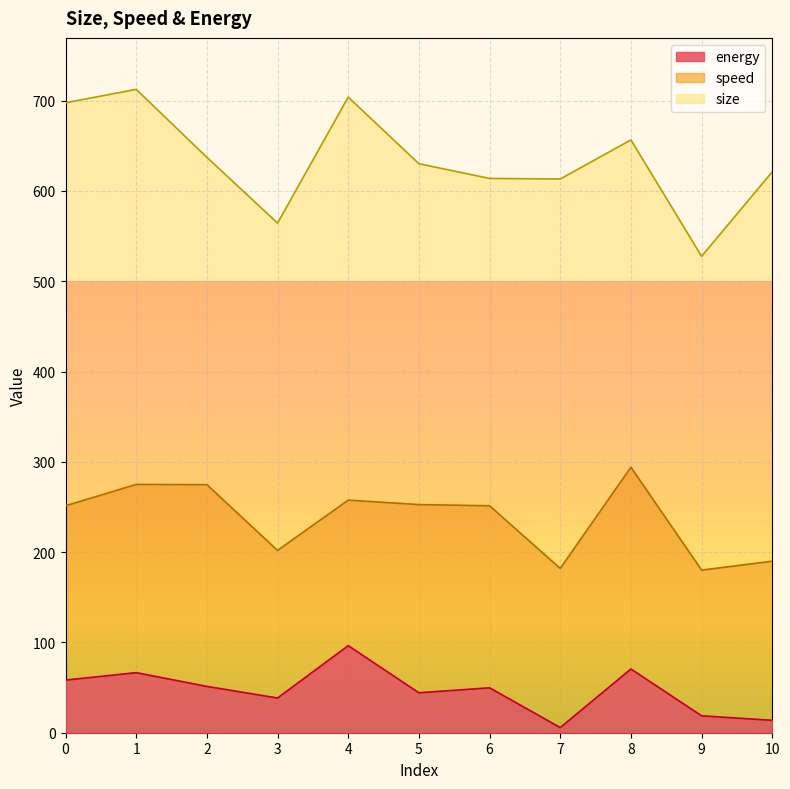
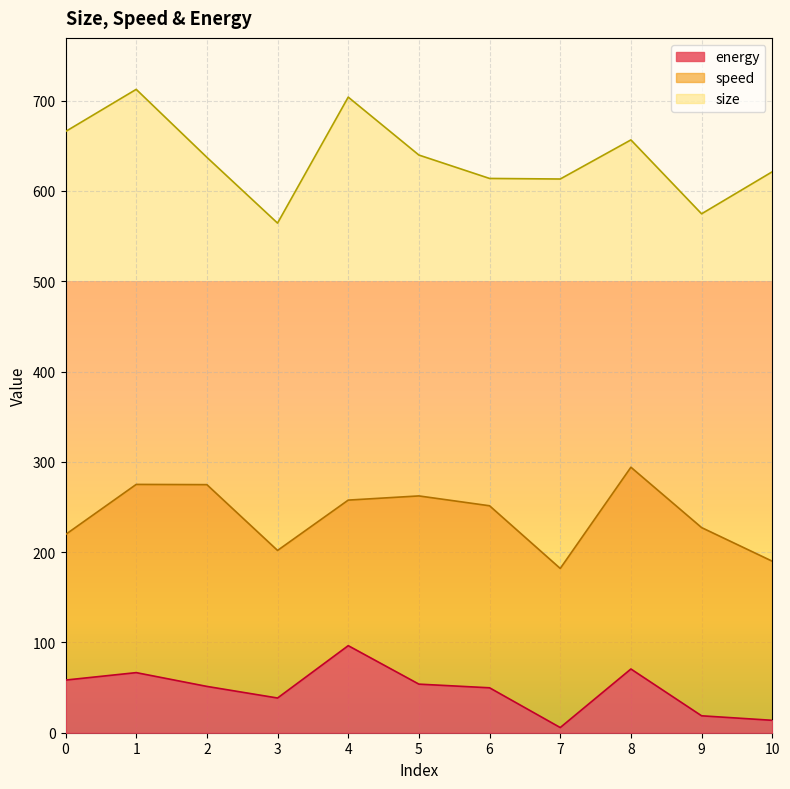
speed, 0: 190 -> 160
energy, 5: 40 -> 50
speed, 9: 160 -> 210
